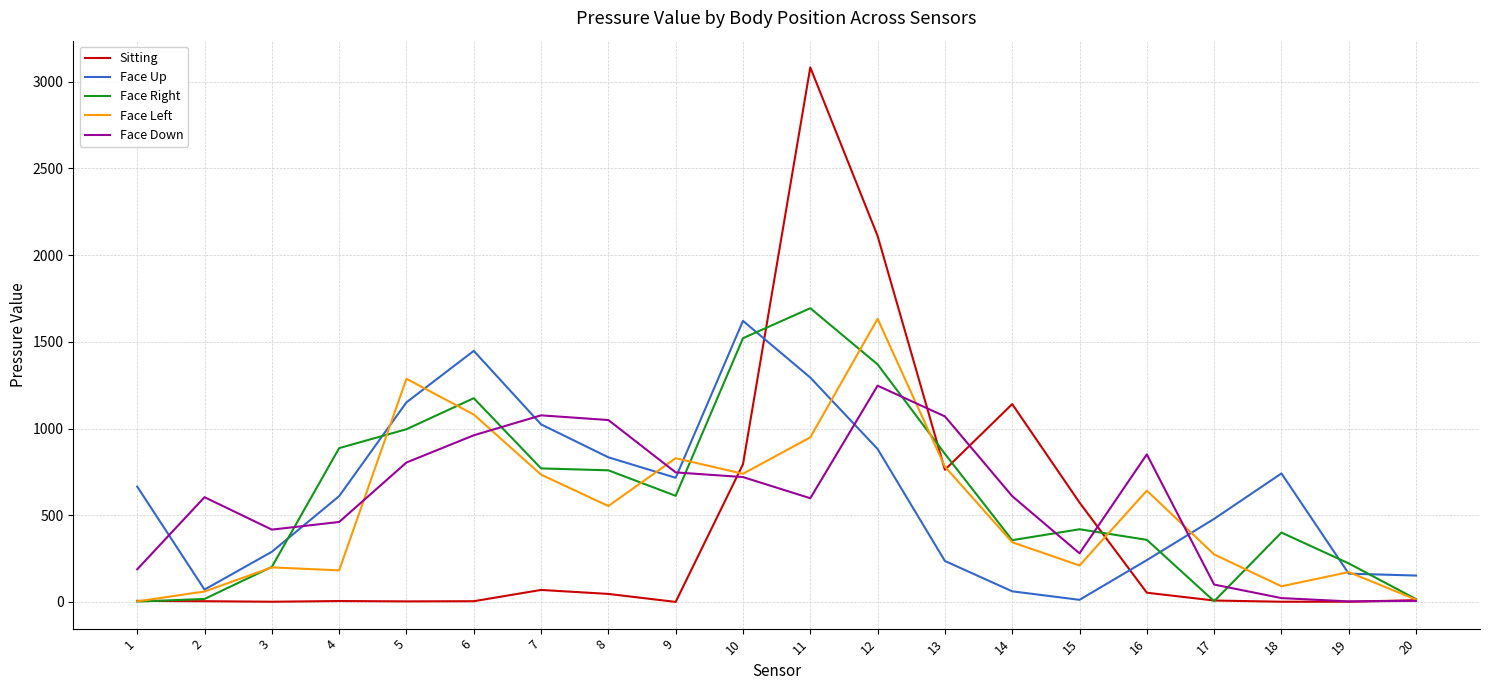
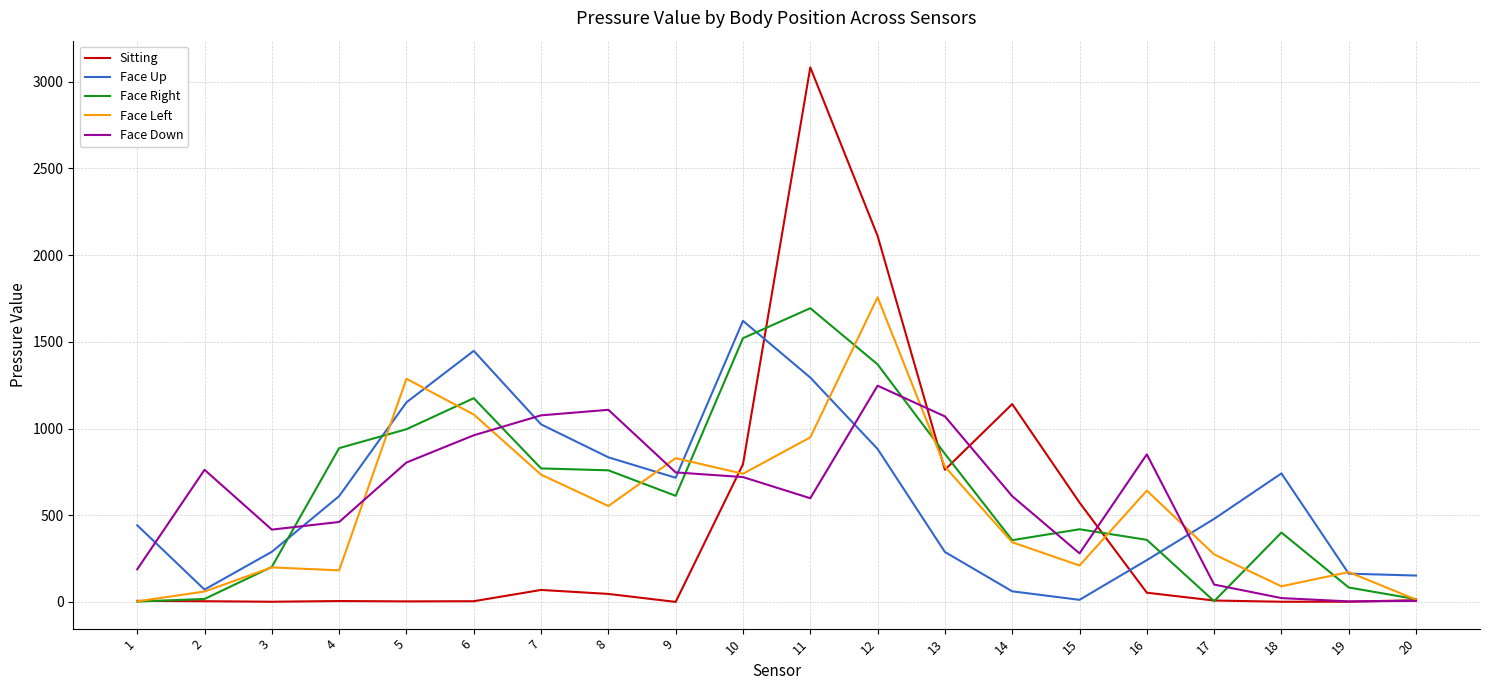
Face Up, 1: 670 -> 440
Face Down, 2: 600 -> 760
Face Down, 8: 1050 -> 1110
Face Left, 12: 1630 -> 1760
Face Up, 13: 240 -> 290
Face Right, 19: 220 -> 80
